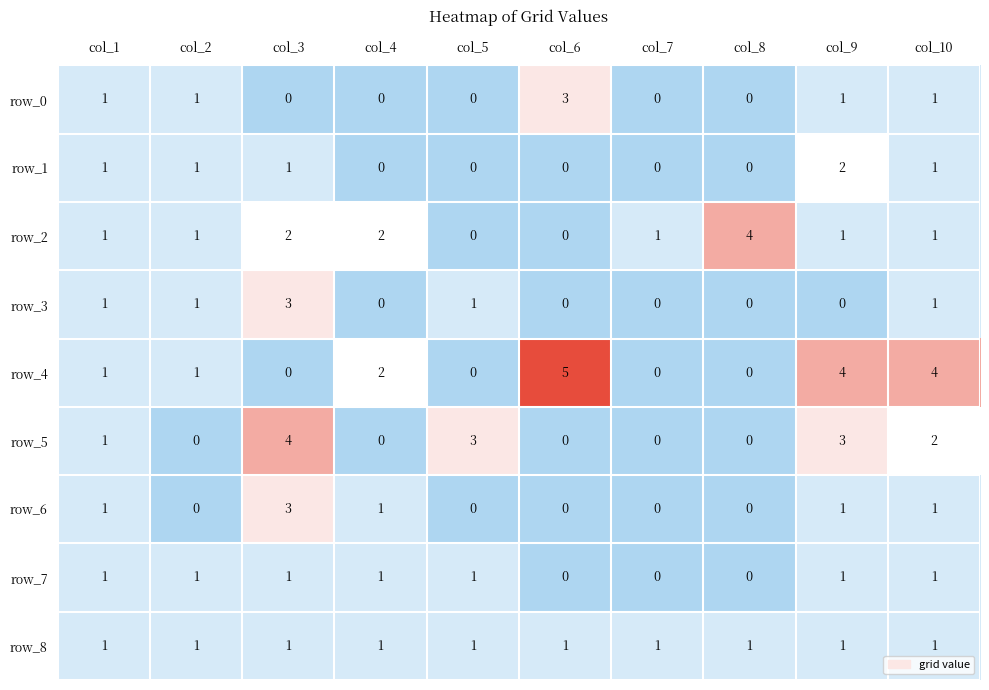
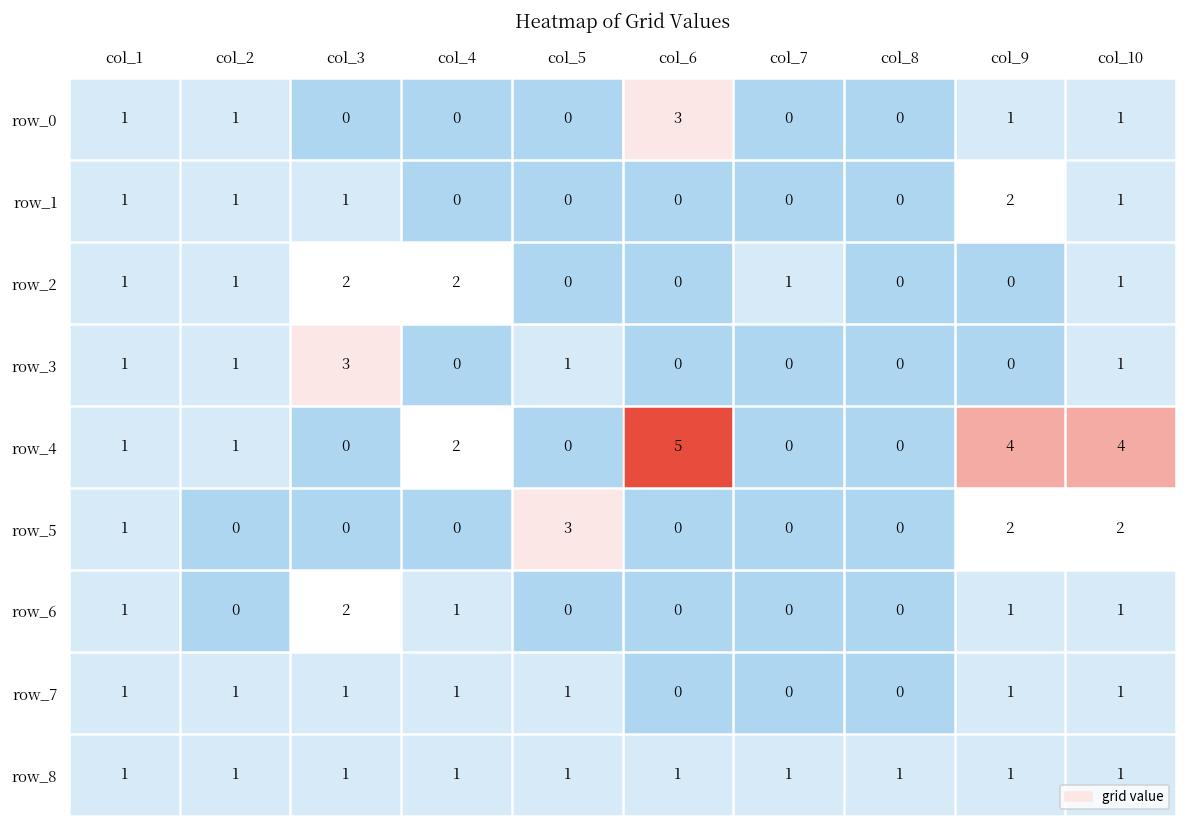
row_2, col_8: 4 -> 0
row_2, col_9: 1 -> 0
row_5, col_3: 4 -> 0
row_5, col_9: 3 -> 2
row_6, col_3: 3 -> 2
